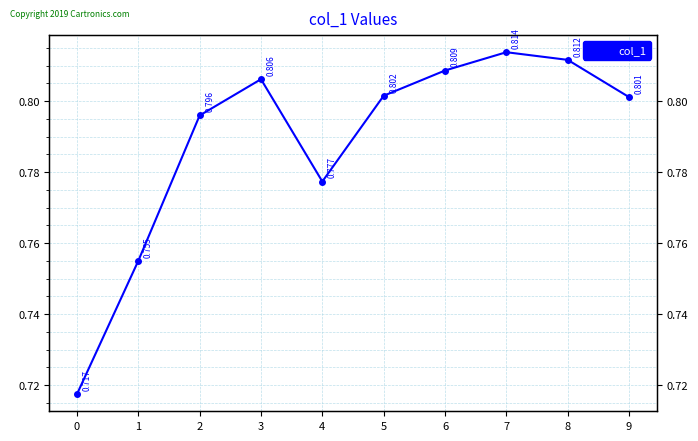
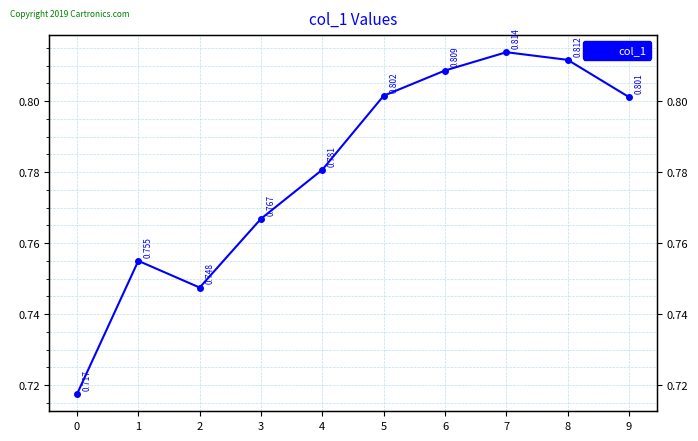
2: 0.796 -> 0.748
3: 0.806 -> 0.767
4: 0.777 -> 0.781
